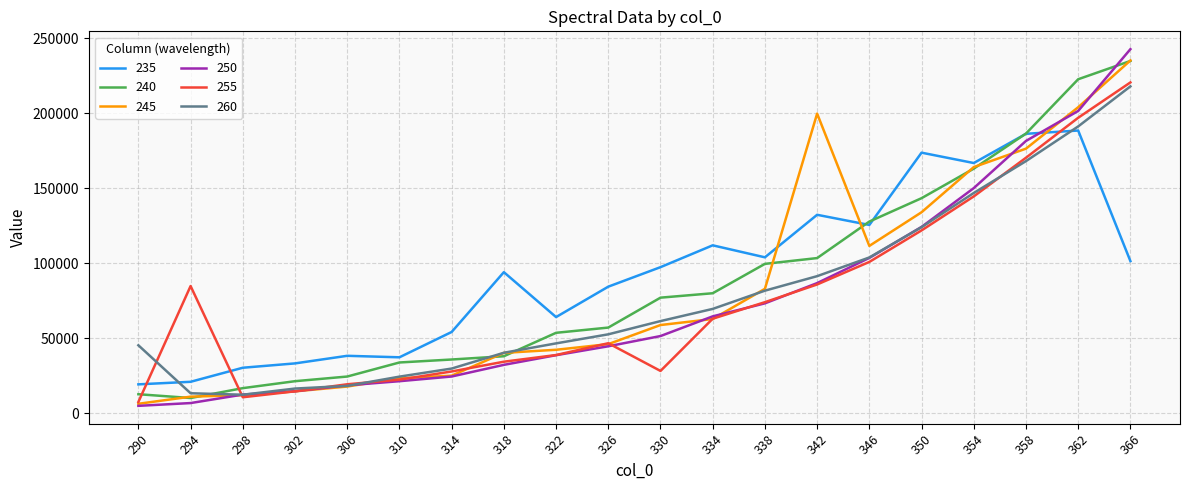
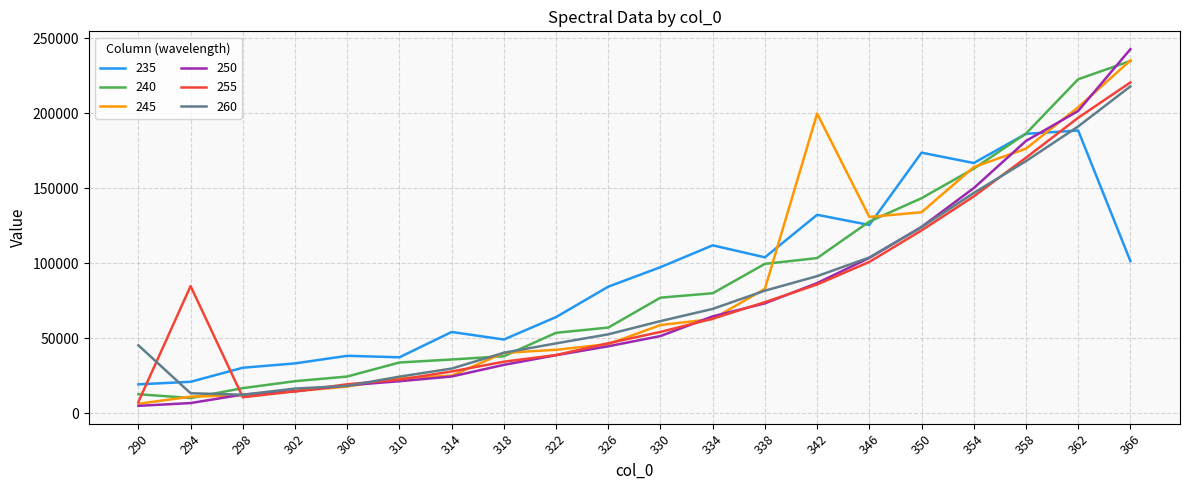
235, 318: 94000 -> 49000
255, 330: 28000 -> 54000
245, 346: 112000 -> 131000
